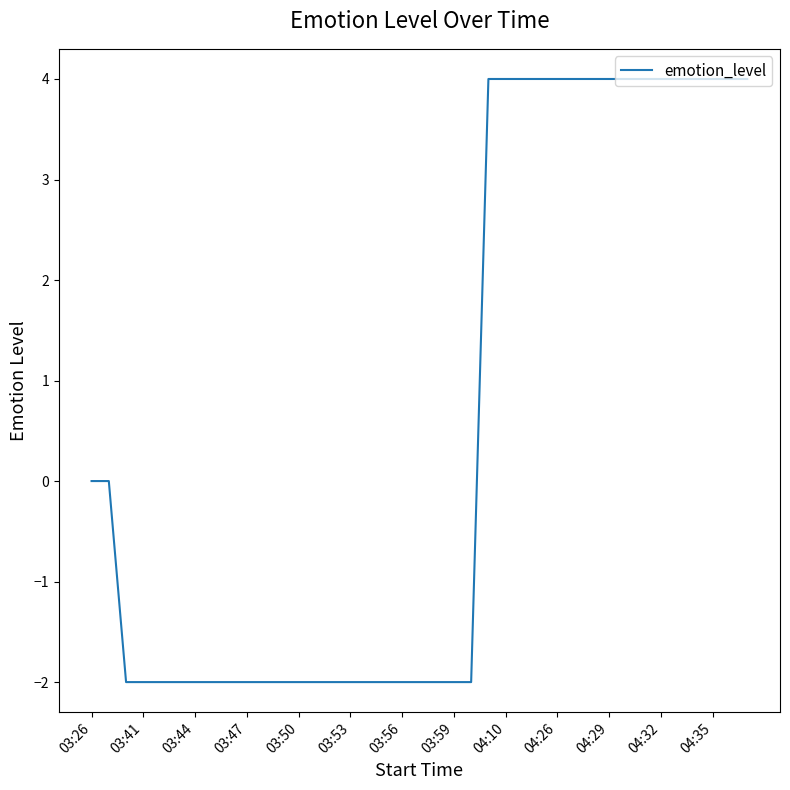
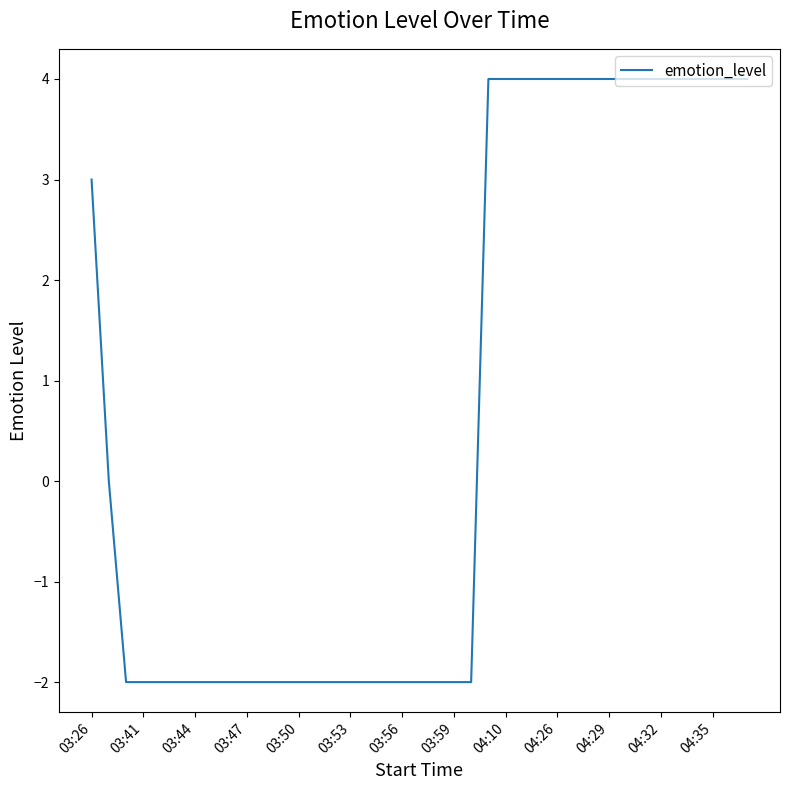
03:26: 0 -> 3
